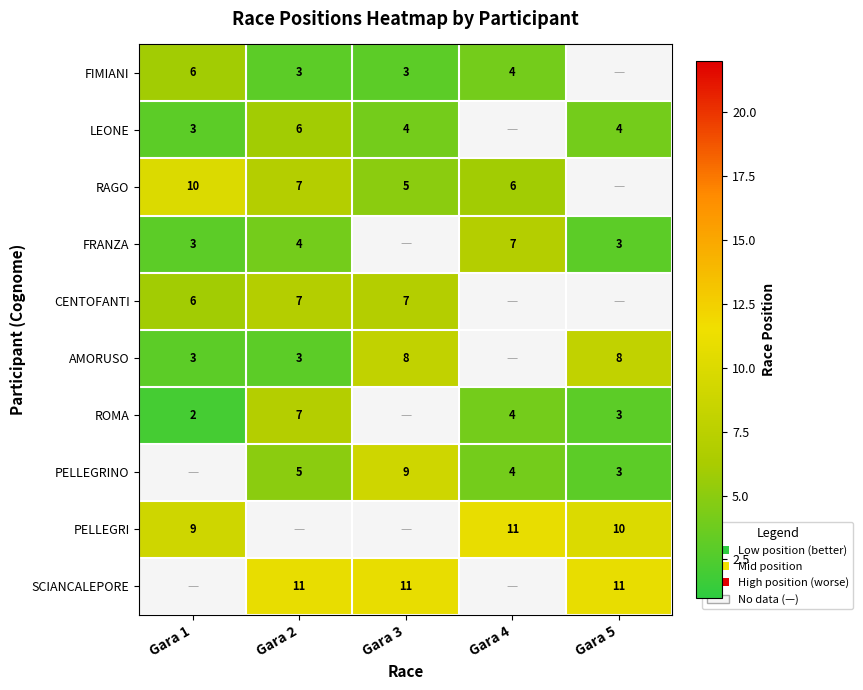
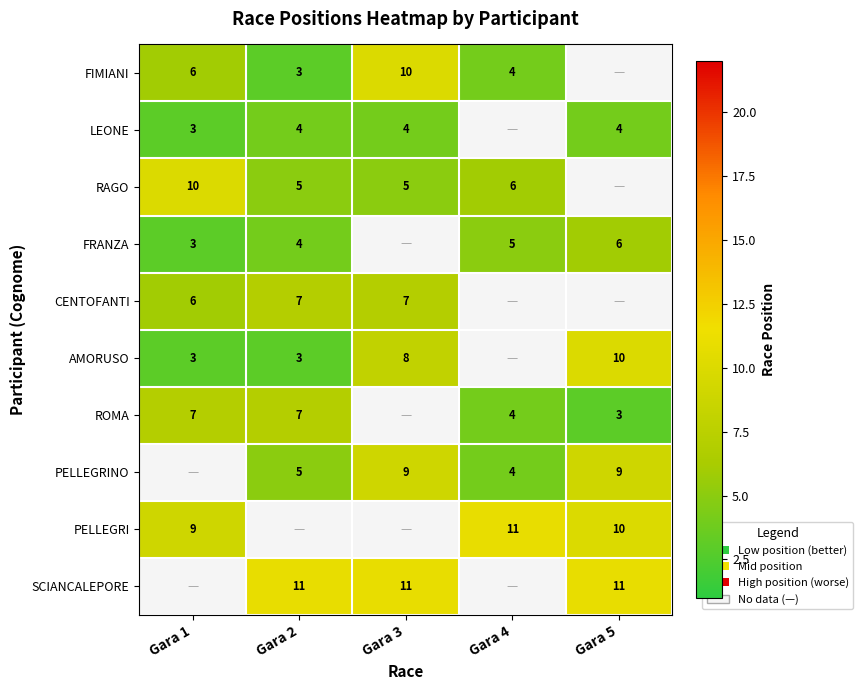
FIMIANI, Gara 3: 3 -> 10
LEONE, Gara 2: 6 -> 4
RAGO, Gara 2: 7 -> 5
FRANZA, Gara 4: 7 -> 5
FRANZA, Gara 5: 3 -> 6
AMORUSO, Gara 5: 8 -> 10
ROMA, Gara 1: 2 -> 7
PELLEGRINO, Gara 5: 3 -> 9
